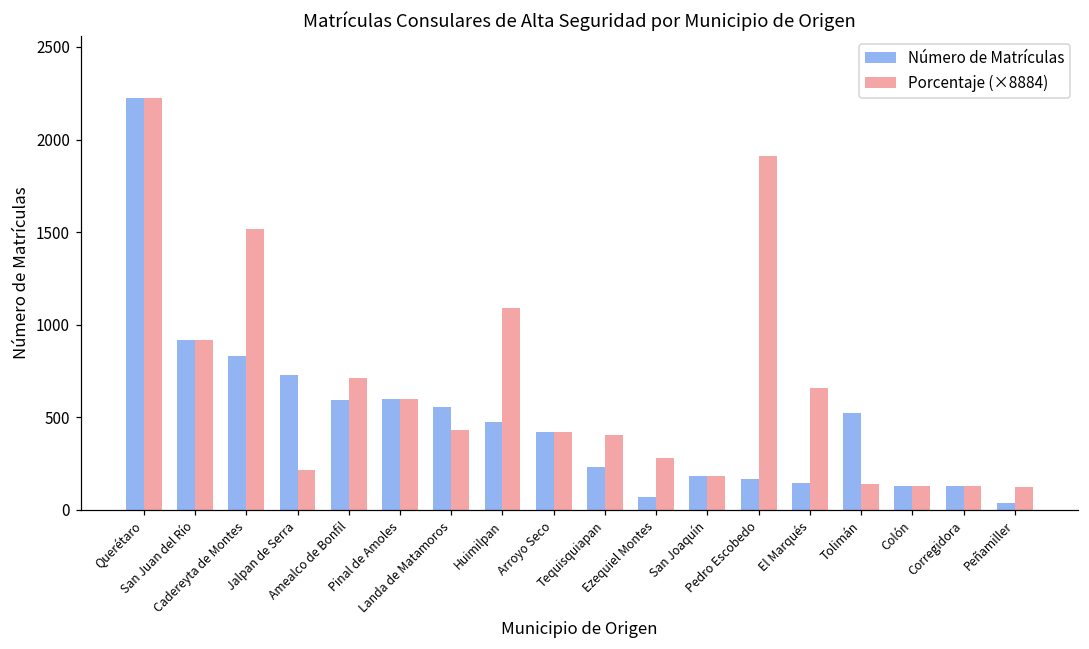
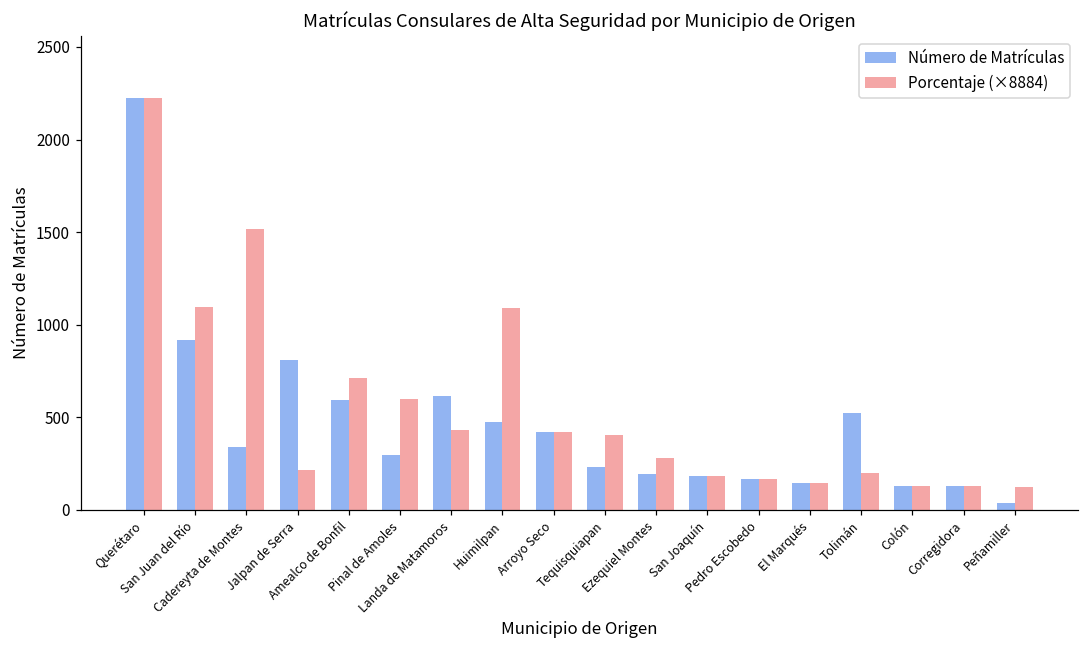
Porcentaje (×8884), San Juan del Río: 920 -> 1090
Número de Matrículas, Cadereyta de Montes: 830 -> 340
Número de Matrículas, Jalpan de Serra: 730 -> 810
Número de Matrículas, Pinal de Amoles: 600 -> 290
Número de Matrículas, Landa de Matamoros: 560 -> 610
Número de Matrículas, Ezequiel Montes: 70 -> 190
Porcentaje (×8884), Pedro Escobedo: 1910 -> 170
Porcentaje (×8884), El Marqués: 660 -> 150
Porcentaje (×8884), Tolimán: 140 -> 200
